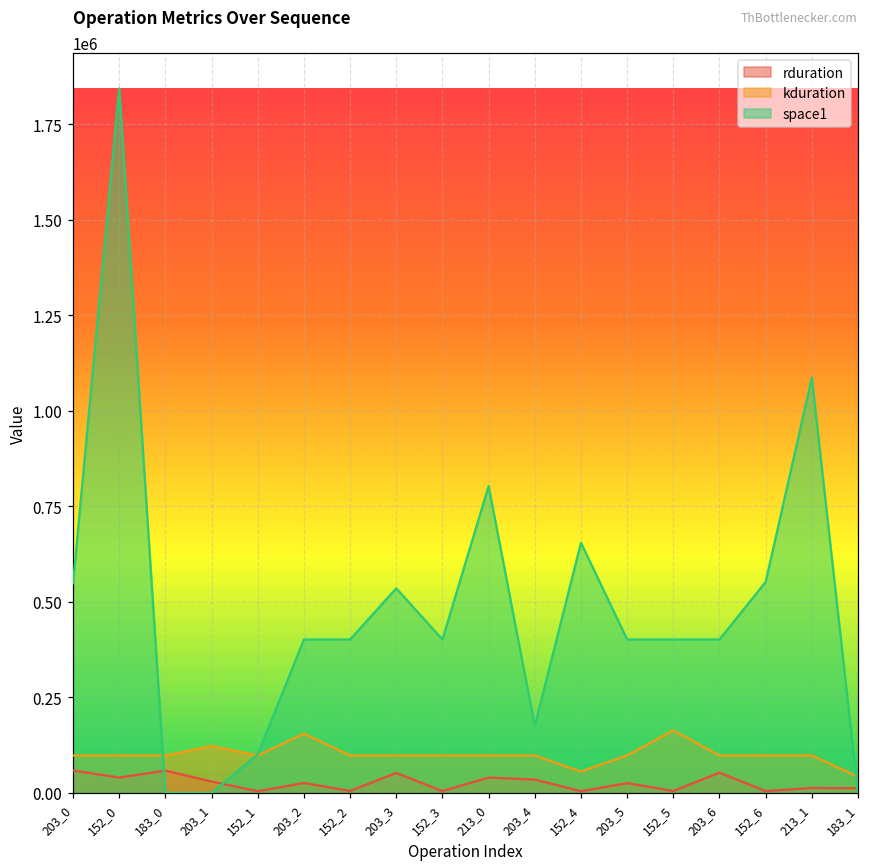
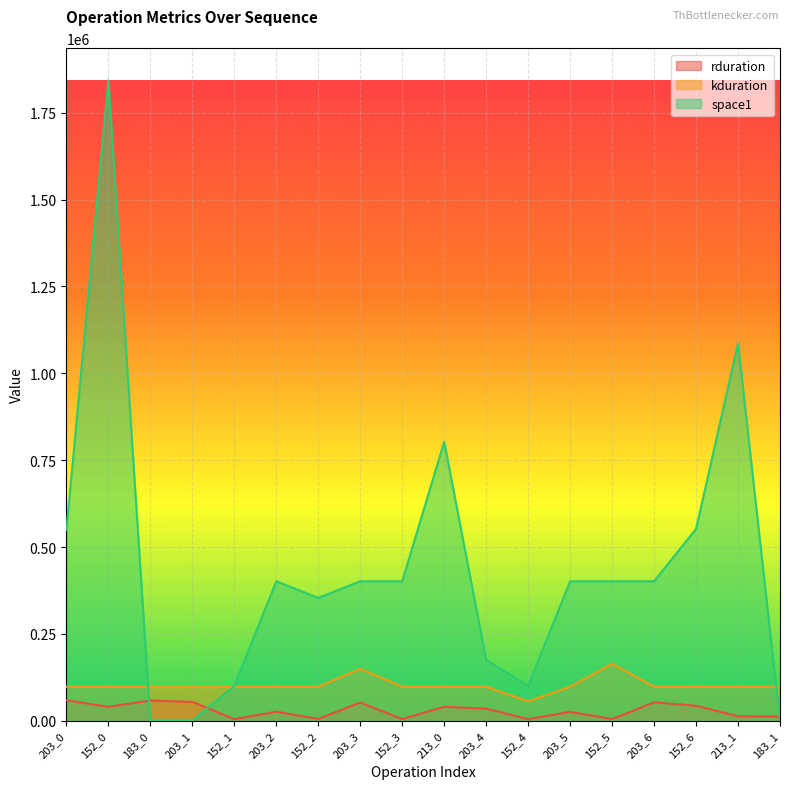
rduration, 203_1: 30000 -> 50000
kduration, 203_1: 120000 -> 100000
kduration, 203_2: 160000 -> 100000
space1, 152_2: 400000 -> 350000
kduration, 203_3: 100000 -> 150000
space1, 203_3: 540000 -> 400000
space1, 152_4: 650000 -> 100000
rduration, 152_6: 0 -> 40000
kduration, 183_1: 40000 -> 100000
